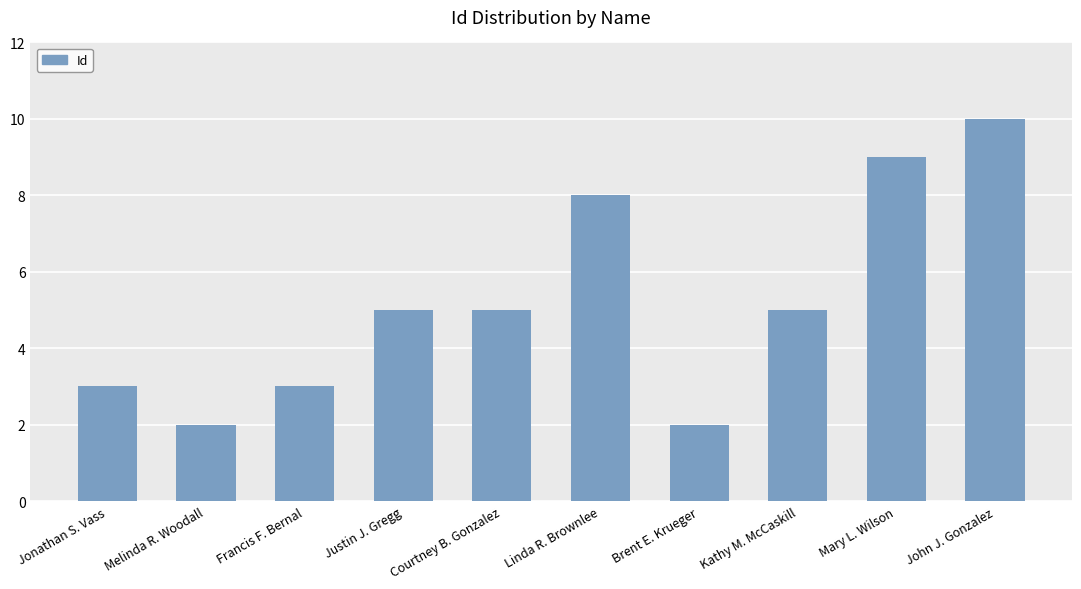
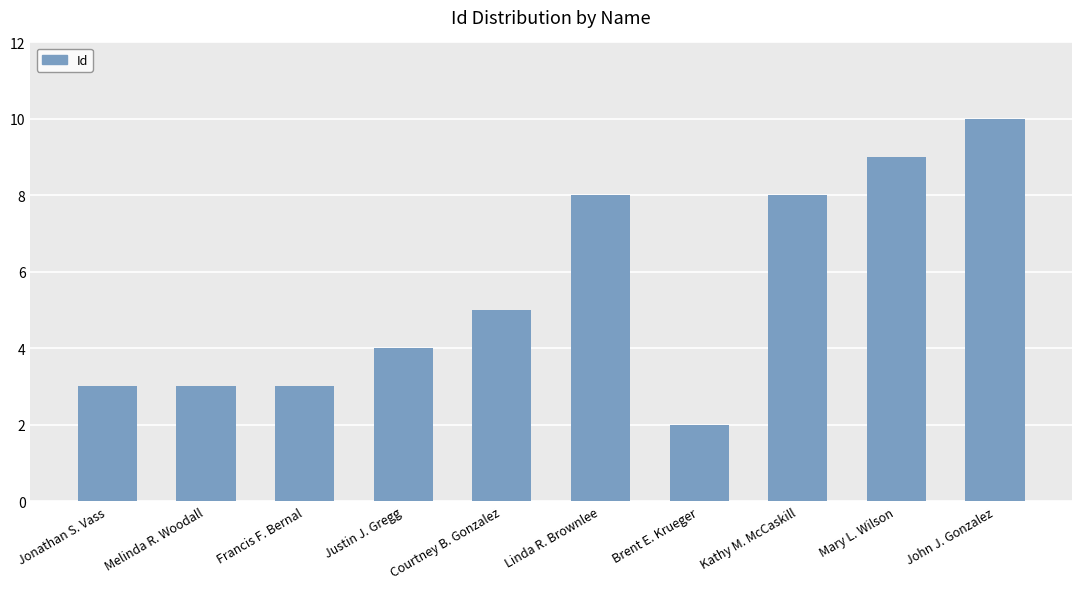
Melinda R. Woodall: 2 -> 3
Justin J. Gregg: 5 -> 4
Kathy M. McCaskill: 5 -> 8
